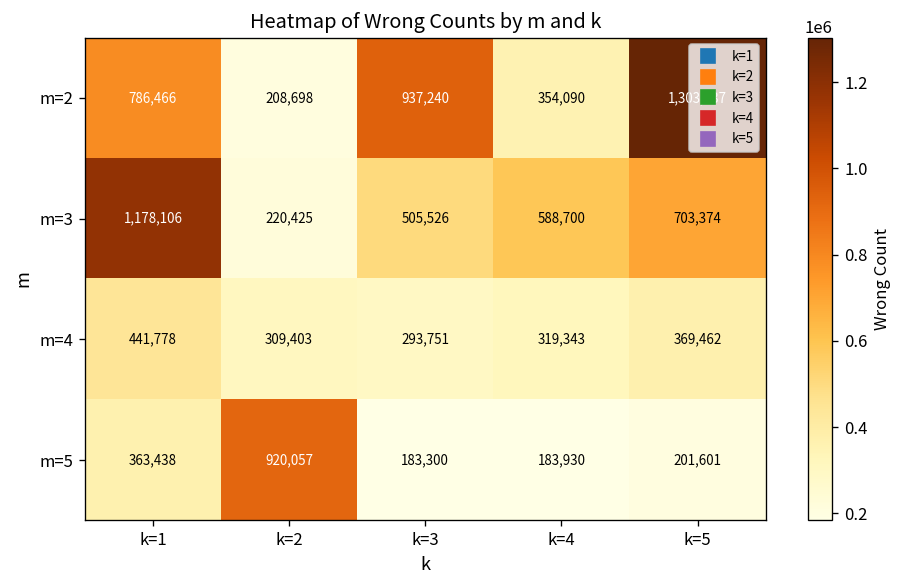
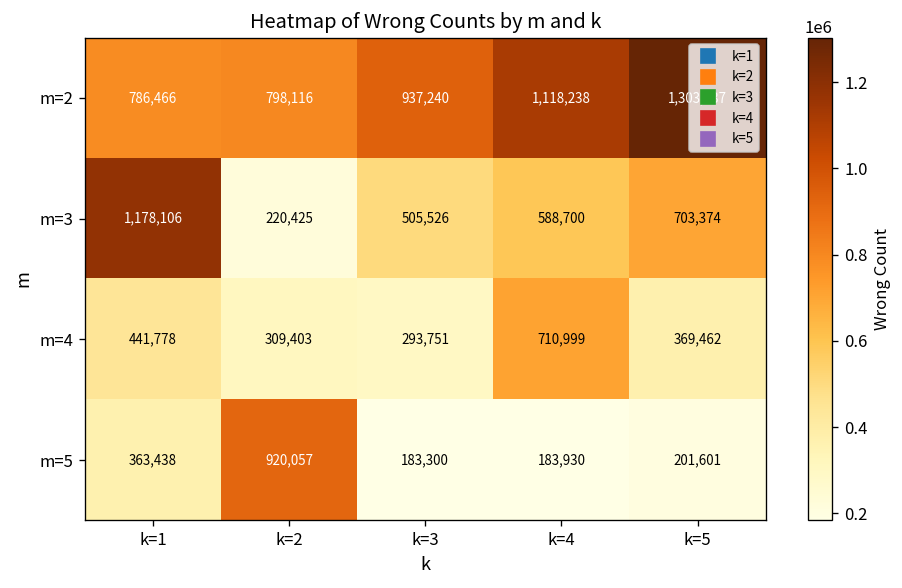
m=2, k=2: 208,698 -> 798,116
m=2, k=4: 354,090 -> 1,118,238
m=4, k=4: 319,343 -> 710,999
